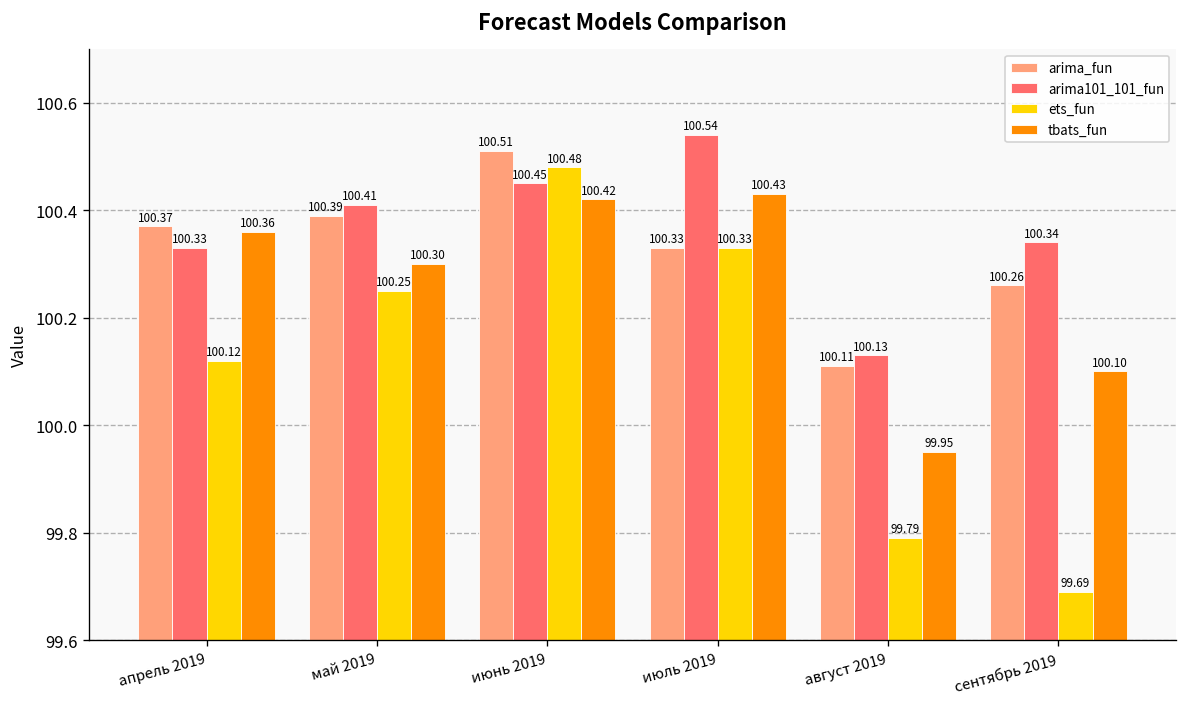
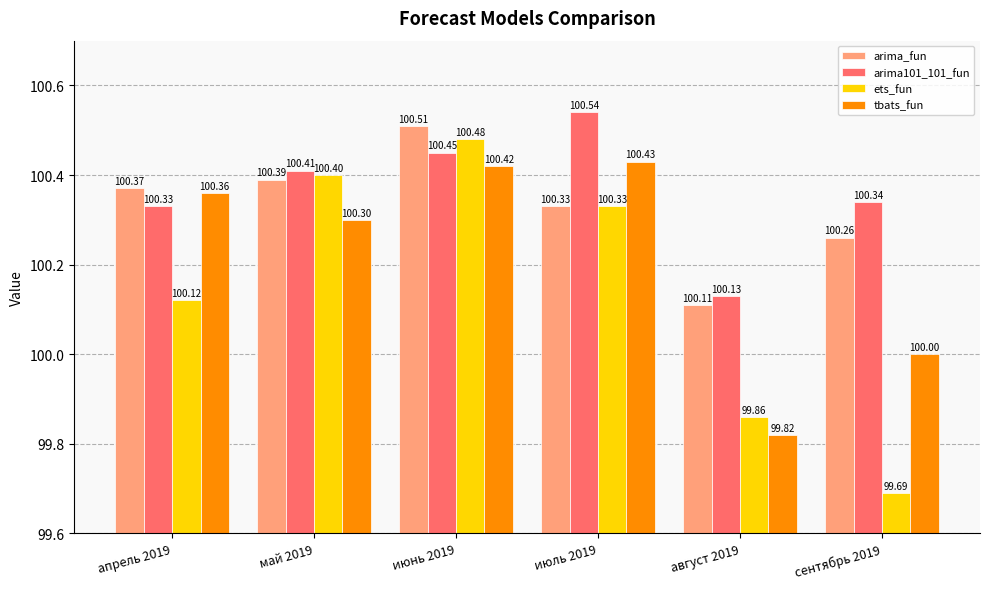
ets_fun, май 2019: 100.25 -> 100.40
ets_fun, август 2019: 99.79 -> 99.86
tbats_fun, август 2019: 99.95 -> 99.82
tbats_fun, сентябрь 2019: 100.10 -> 100.00
